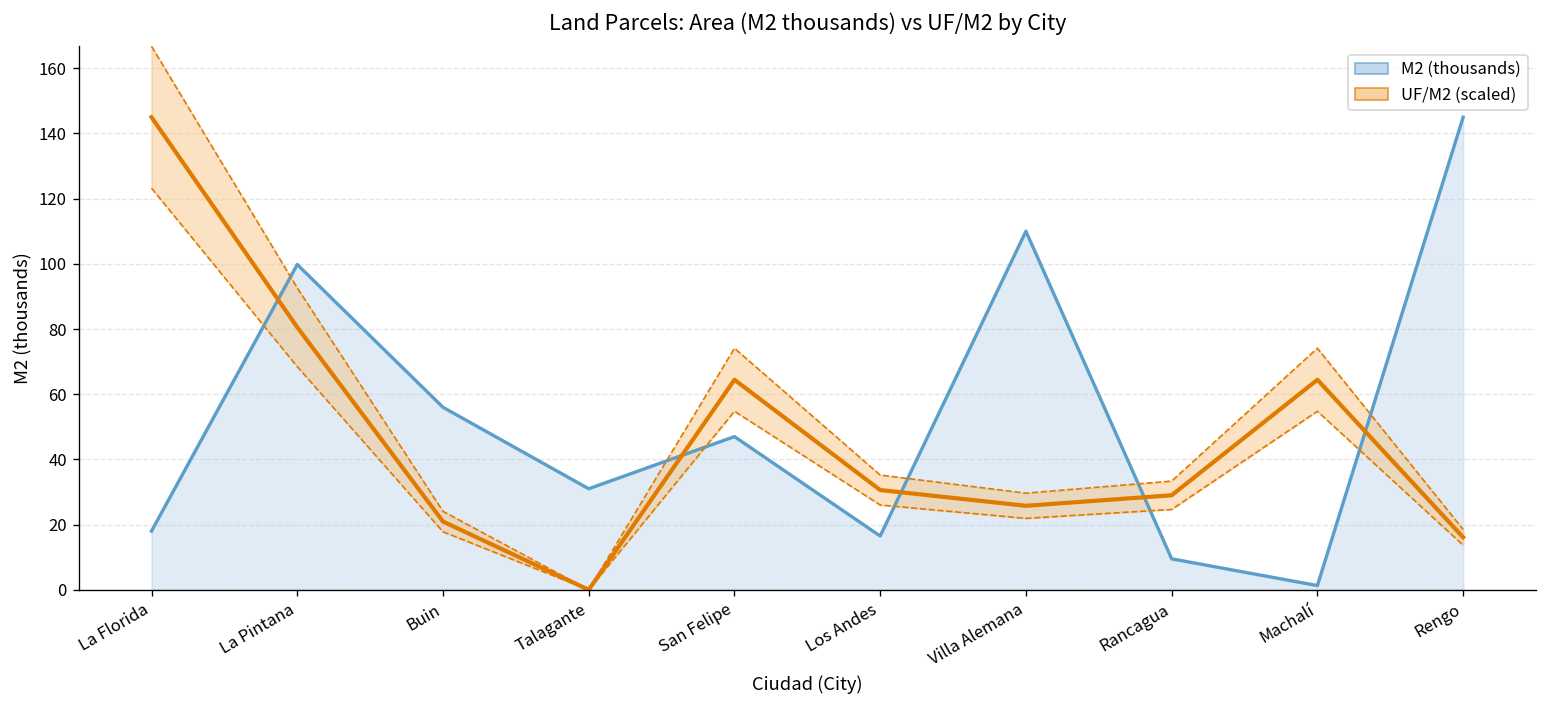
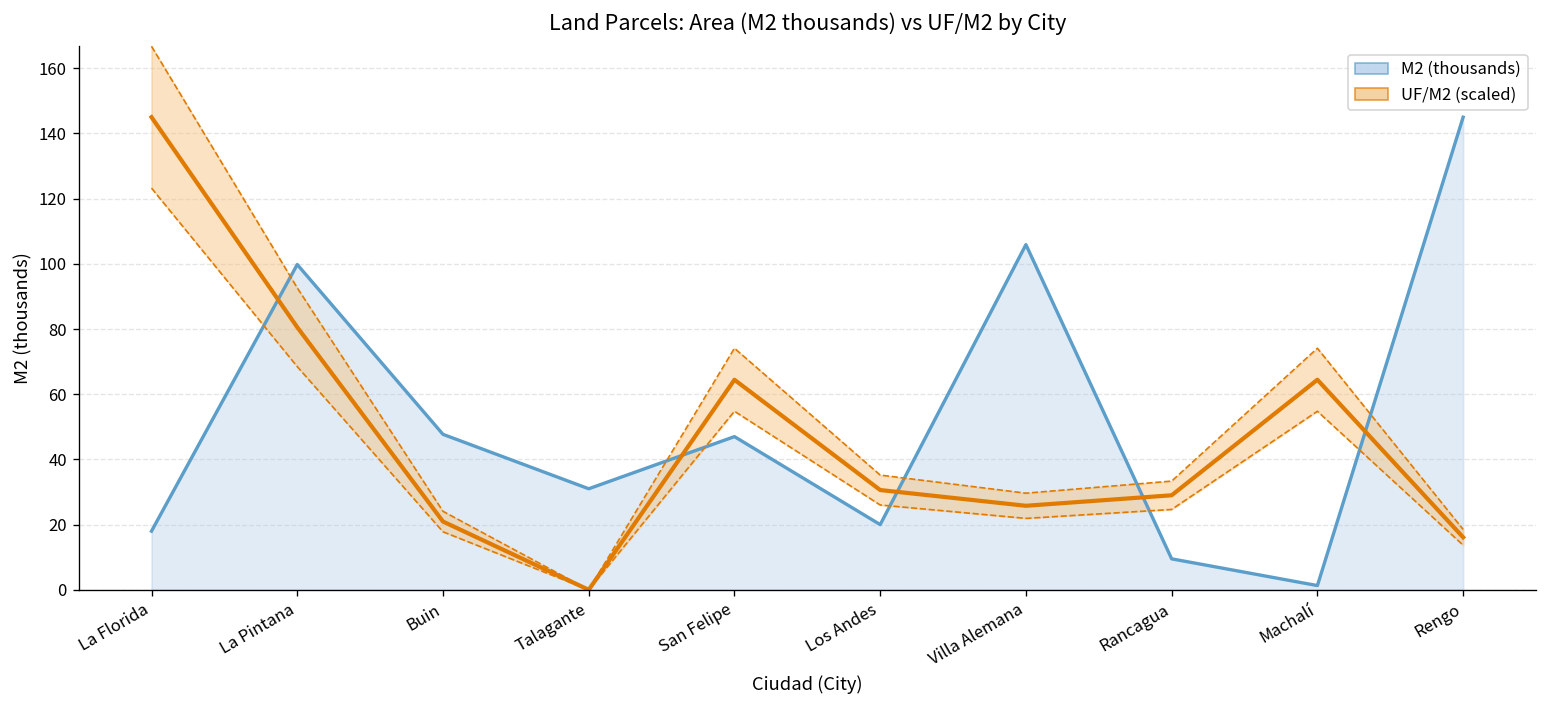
M2 (thousands), Buin: 56 -> 48
M2 (thousands), Los Andes: 17 -> 20
M2 (thousands), Villa Alemana: 110 -> 106
